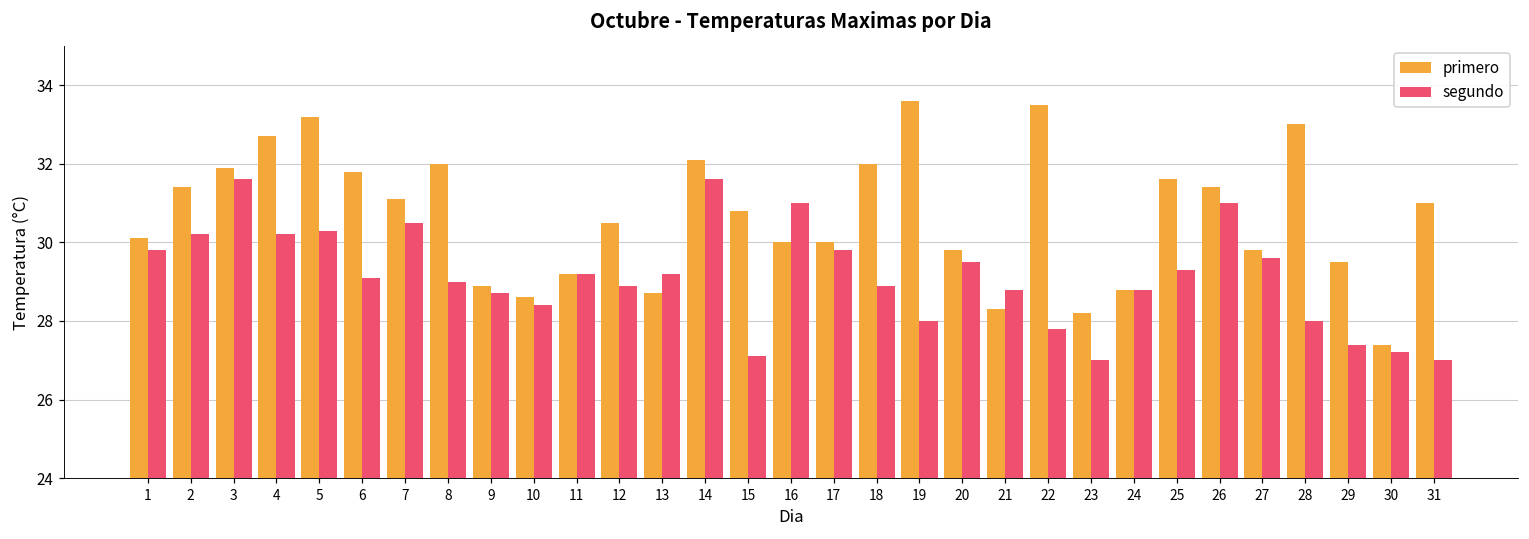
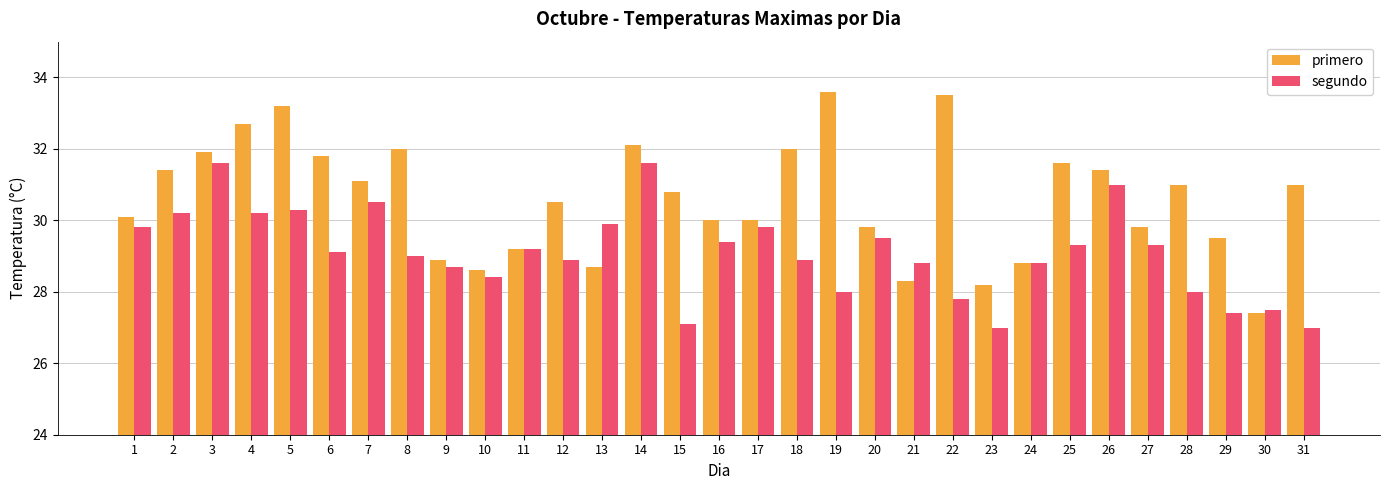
segundo, 13: 29.2 -> 29.9
segundo, 16: 31.0 -> 29.4
segundo, 27: 29.6 -> 29.3
primero, 28: 33 -> 31
segundo, 30: 27.2 -> 27.5
